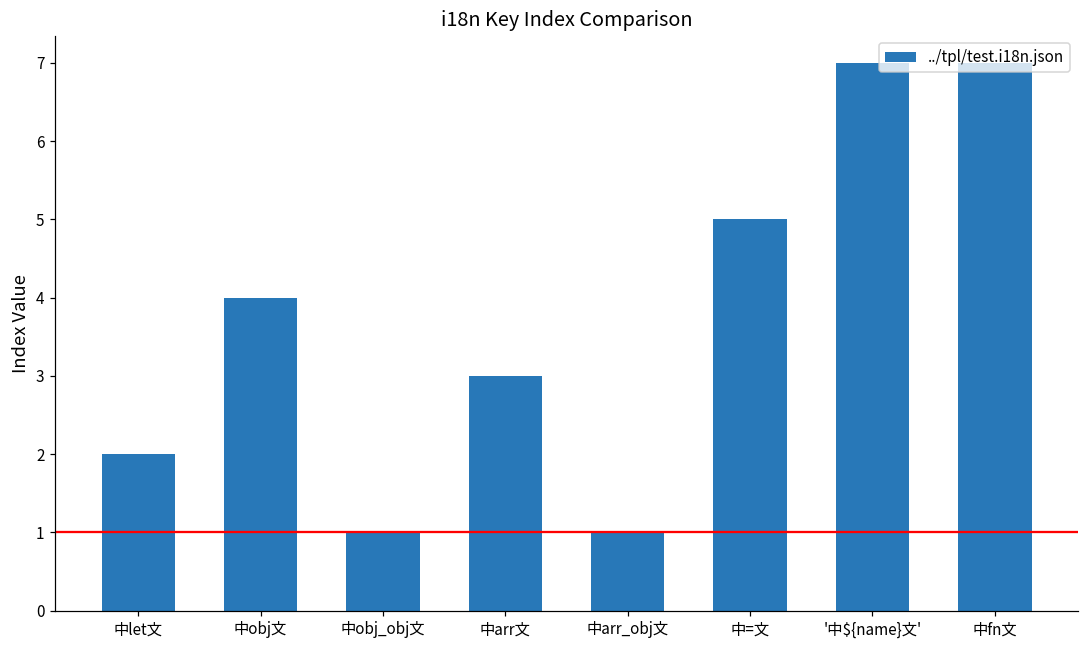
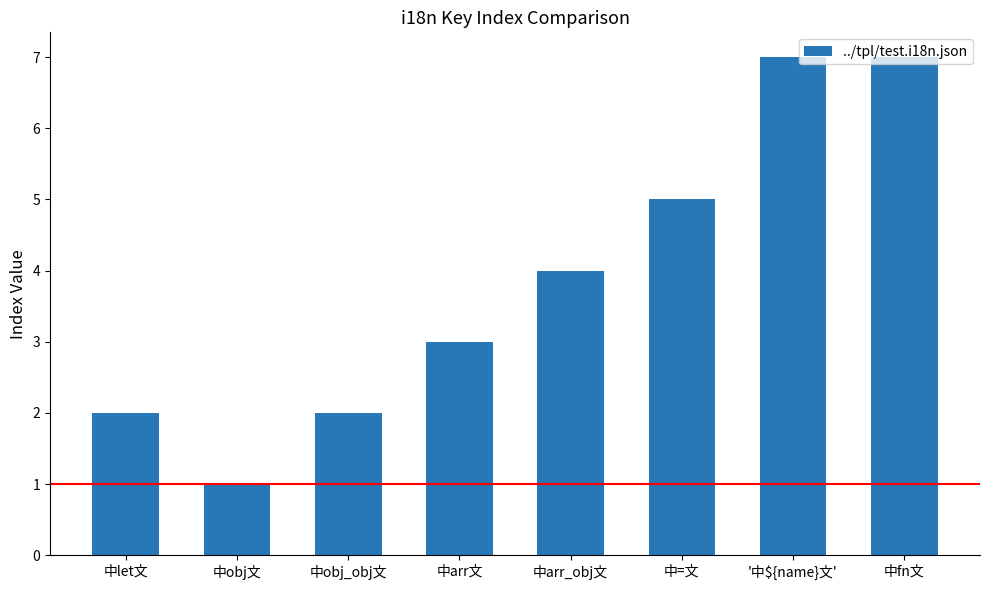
中obj文: 4 -> 1
中obj_obj文: 1 -> 2
中arr_obj文: 1 -> 4
